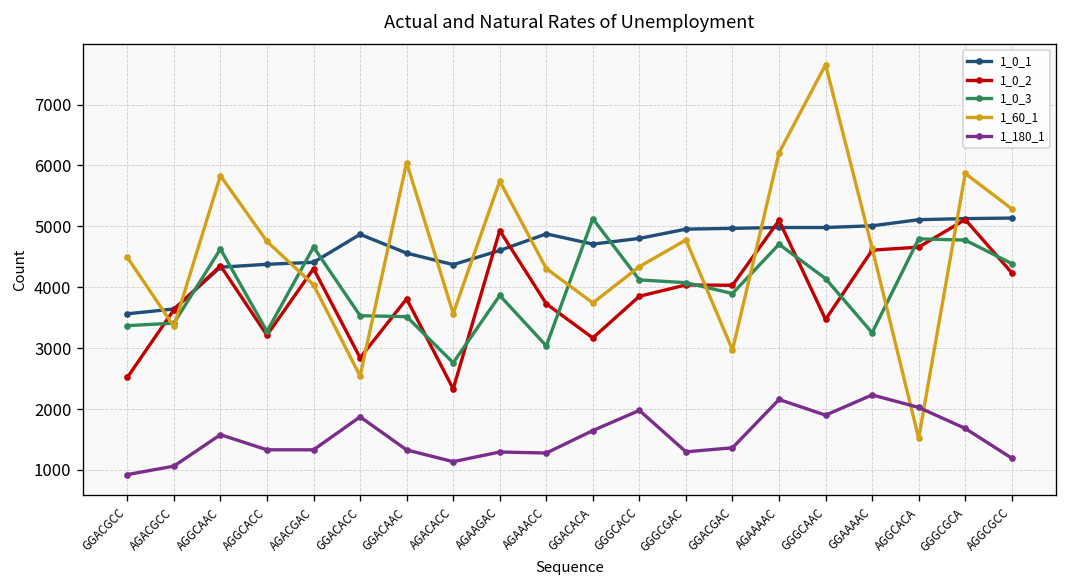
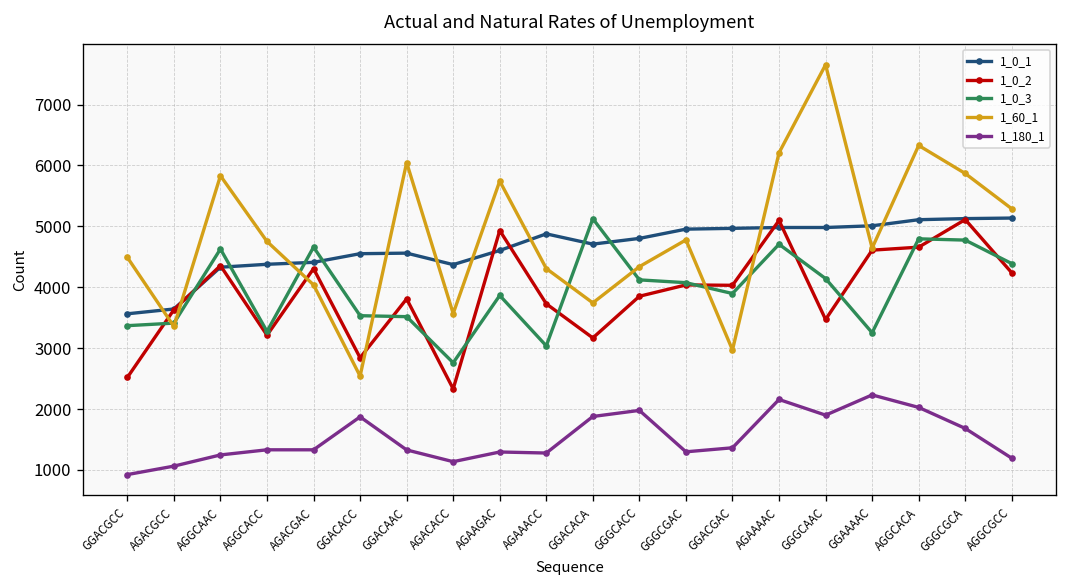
1_180_1, AGGCAAC: 1600 -> 1200
1_0_1, GGACACC: 4900 -> 4600
1_180_1, GGACACA: 1600 -> 1900
1_60_1, AGGCACA: 1500 -> 6300
